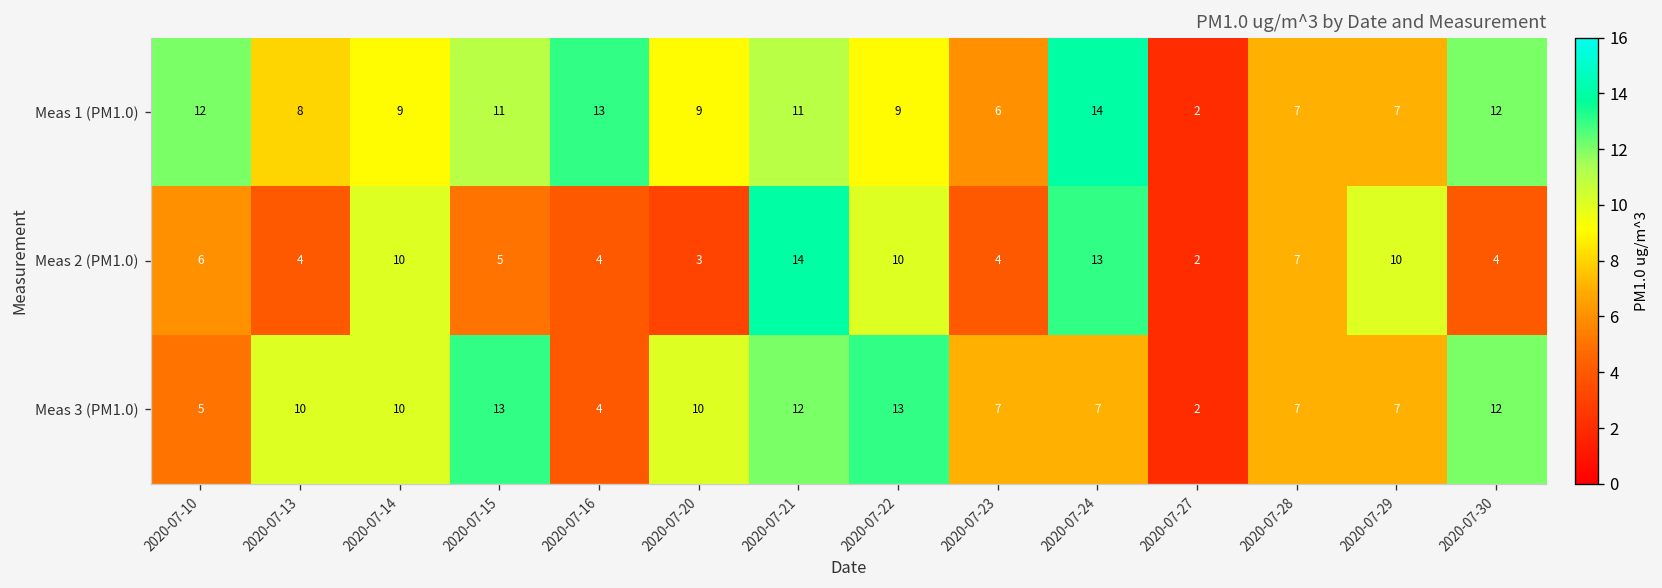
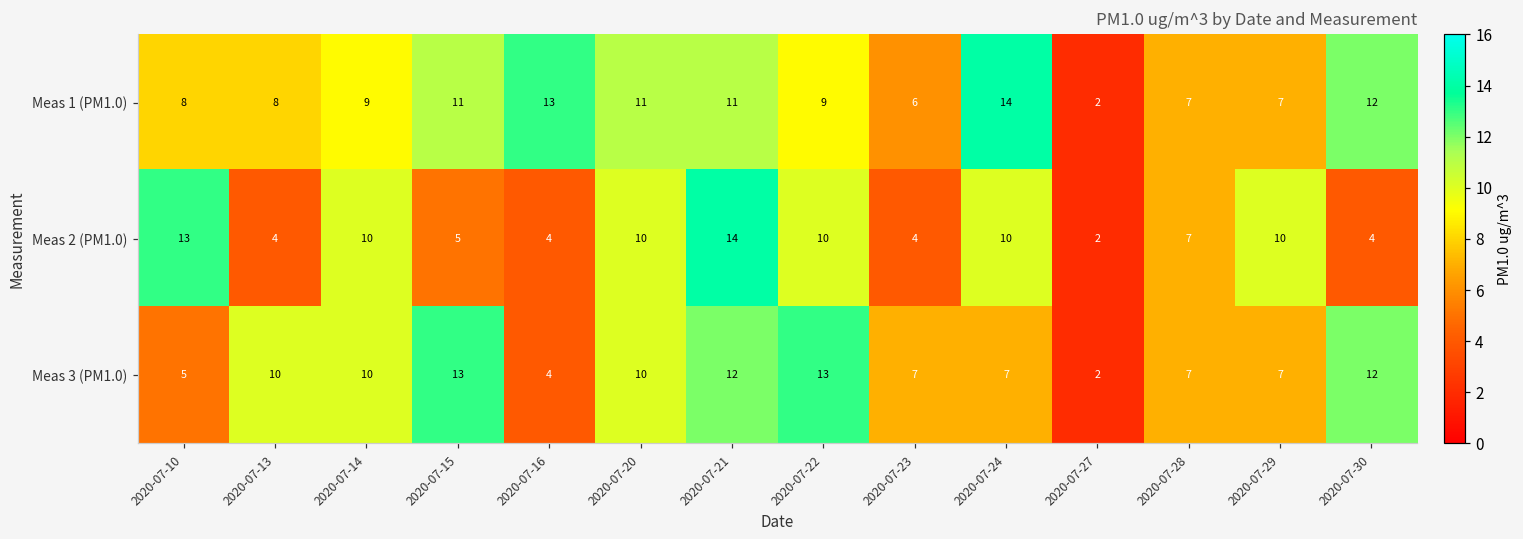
Meas 1 (PM1.0), 2020-07-10: 12 -> 8
Meas 1 (PM1.0), 2020-07-20: 9 -> 11
Meas 2 (PM1.0), 2020-07-10: 6 -> 13
Meas 2 (PM1.0), 2020-07-20: 3 -> 10
Meas 2 (PM1.0), 2020-07-24: 13 -> 10
